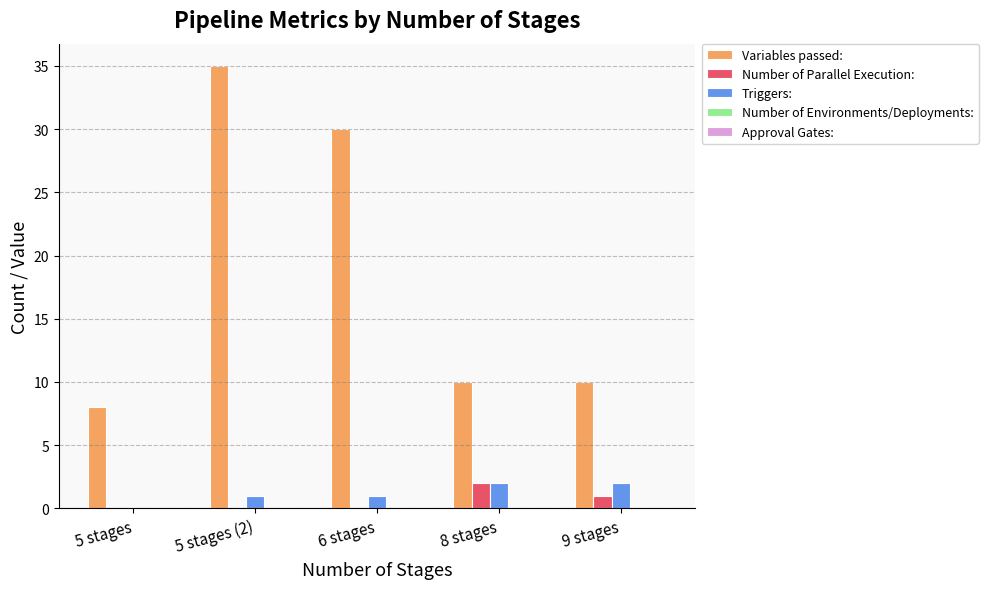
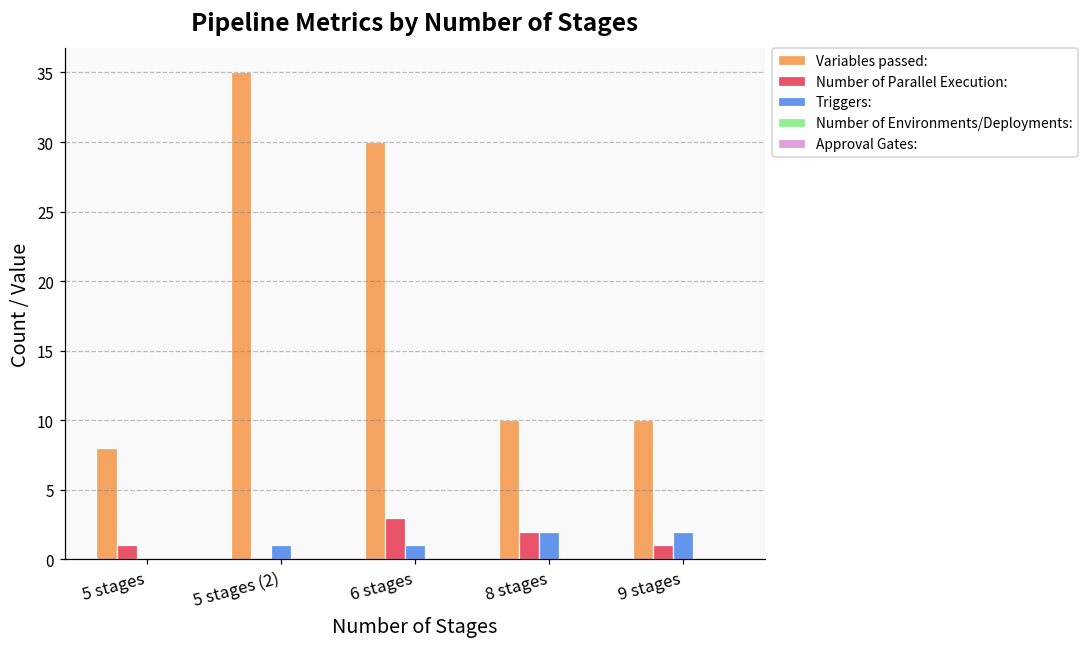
Number of Parallel Execution:, 5 stages: 0 -> 1
Number of Parallel Execution:, 6 stages: 0 -> 3
